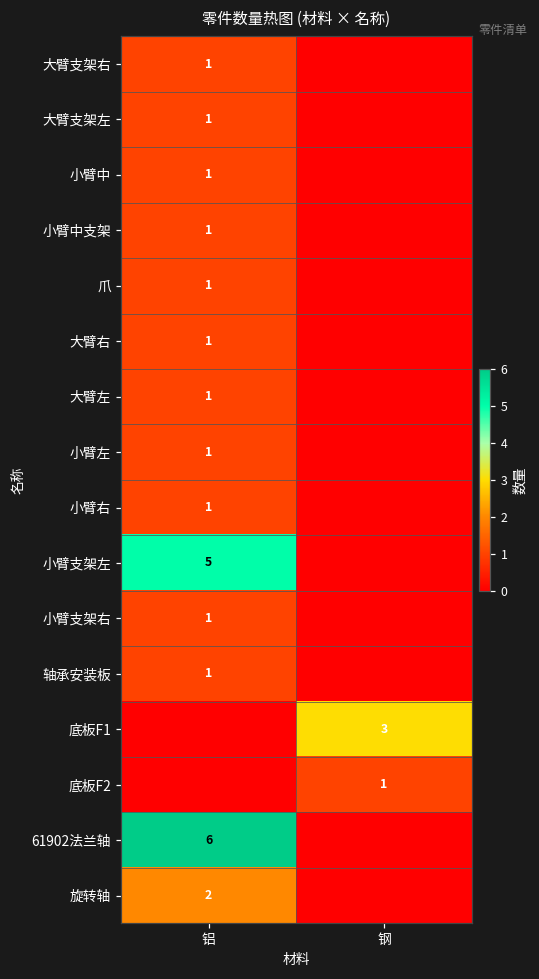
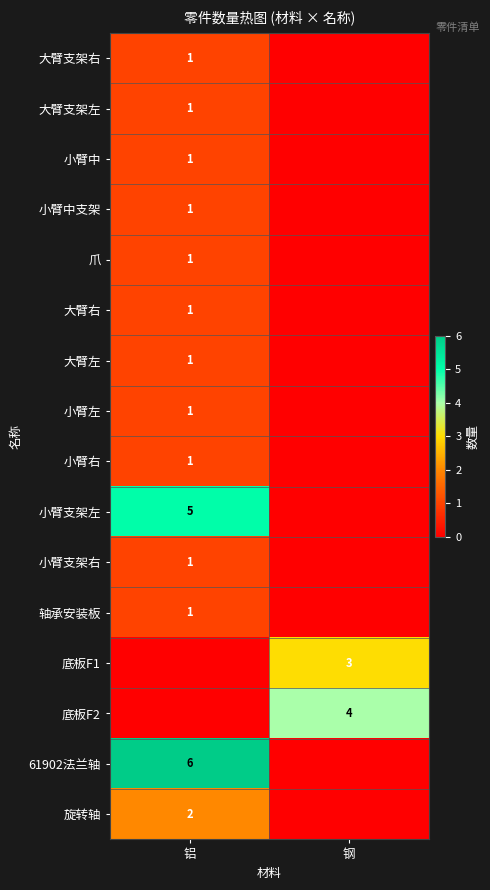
底板F2, 钢: 1 -> 4
